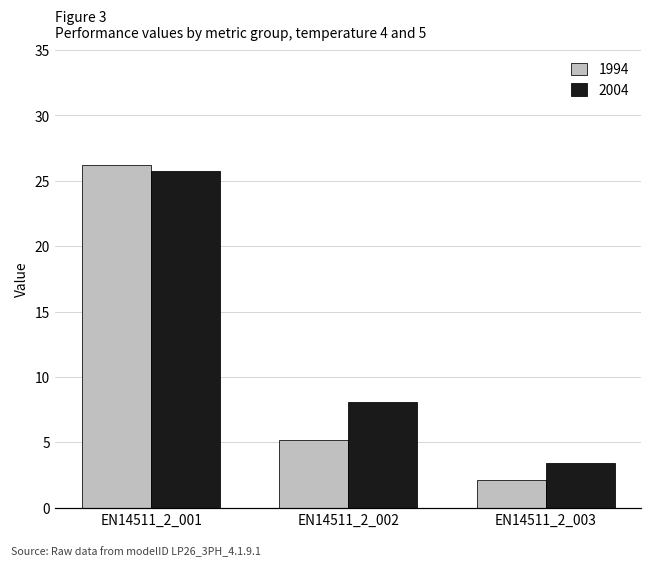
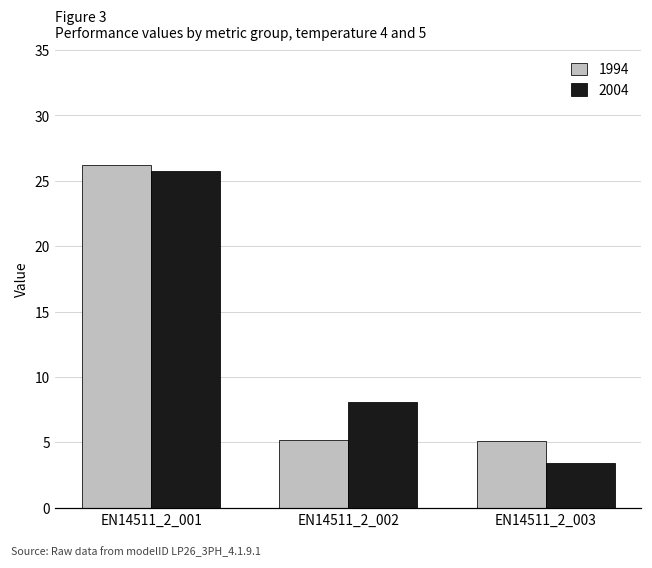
1994, EN14511_2_003: 2.2 -> 5.1
